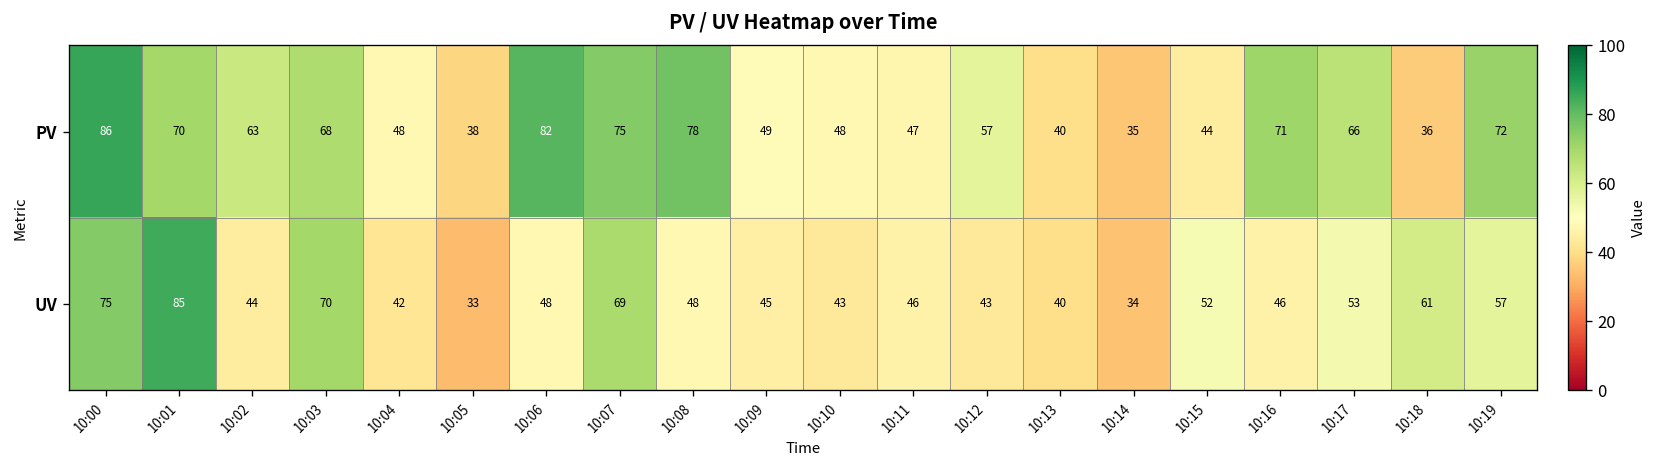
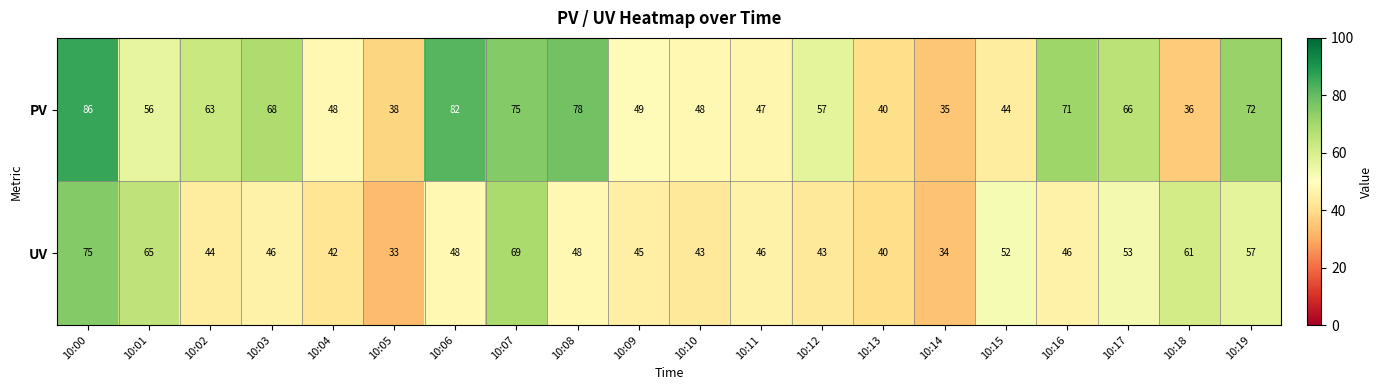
PV, 10:01: 70 -> 56
UV, 10:01: 85 -> 65
UV, 10:03: 70 -> 46
